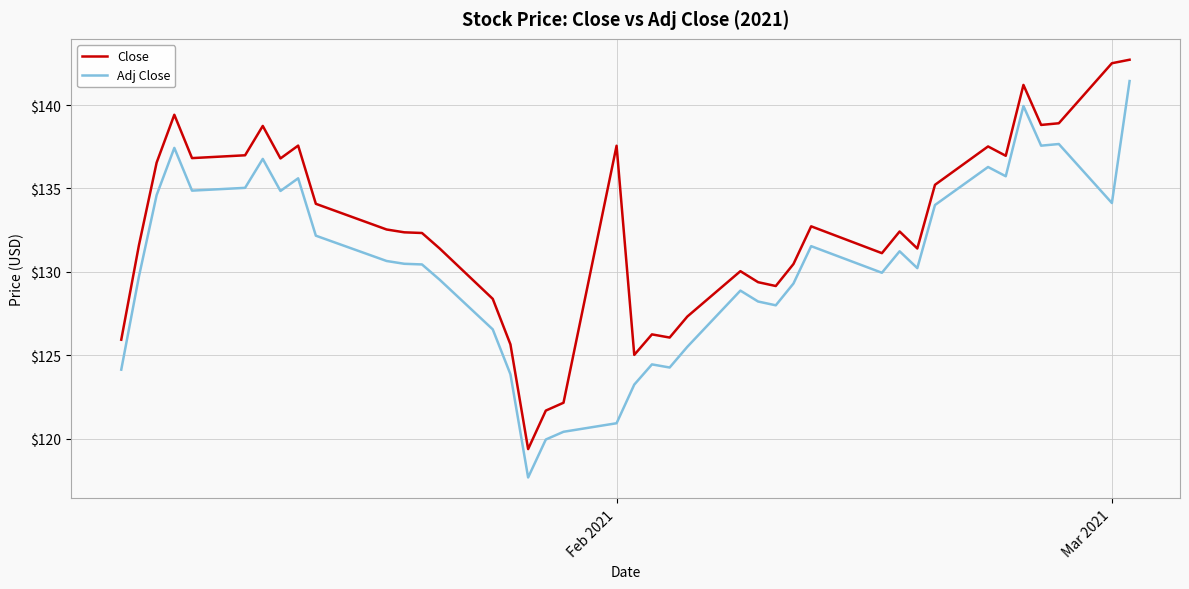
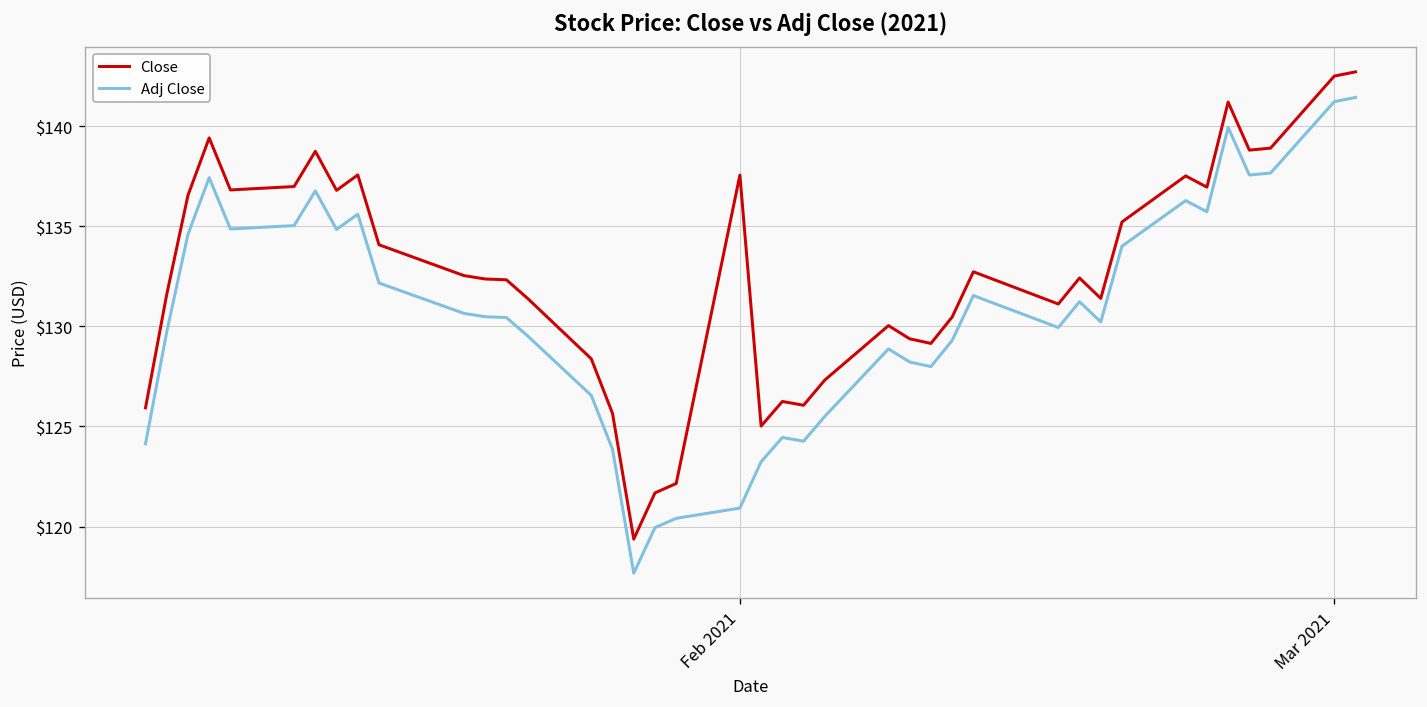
Adj Close, Mar 2021: $134.1 -> $141.2
